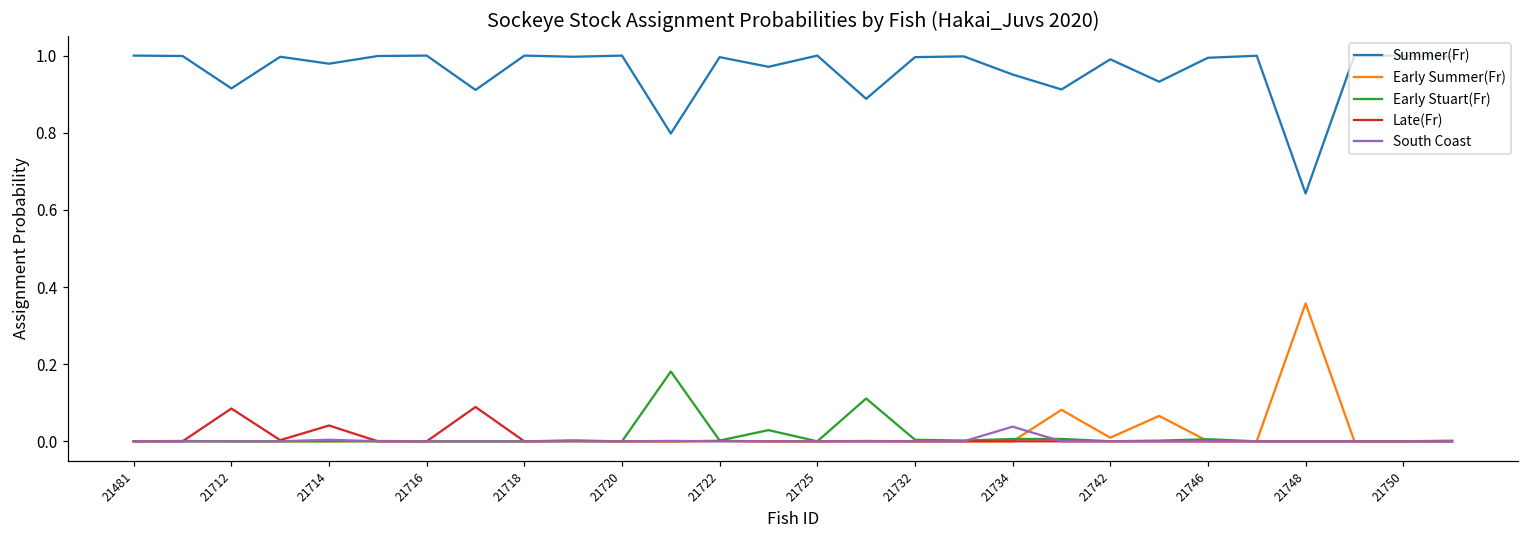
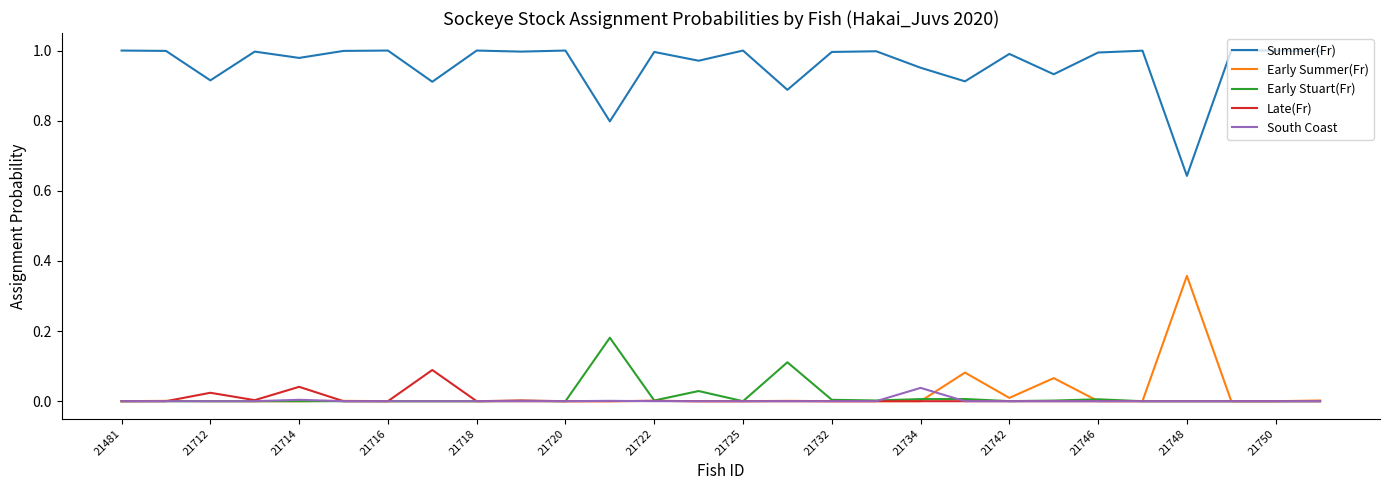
Late(Fr), 21712: 0.09 -> 0.02
